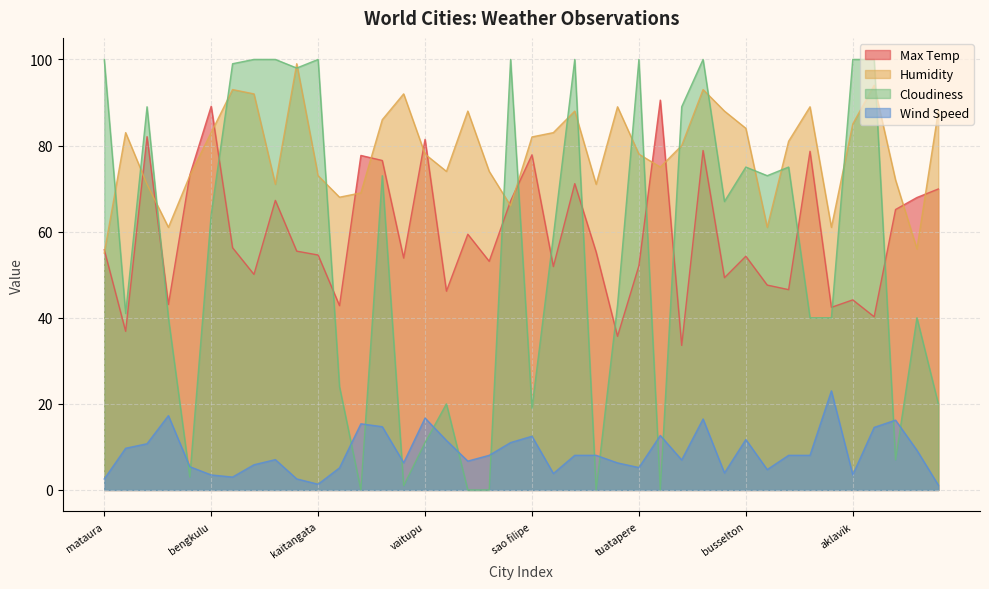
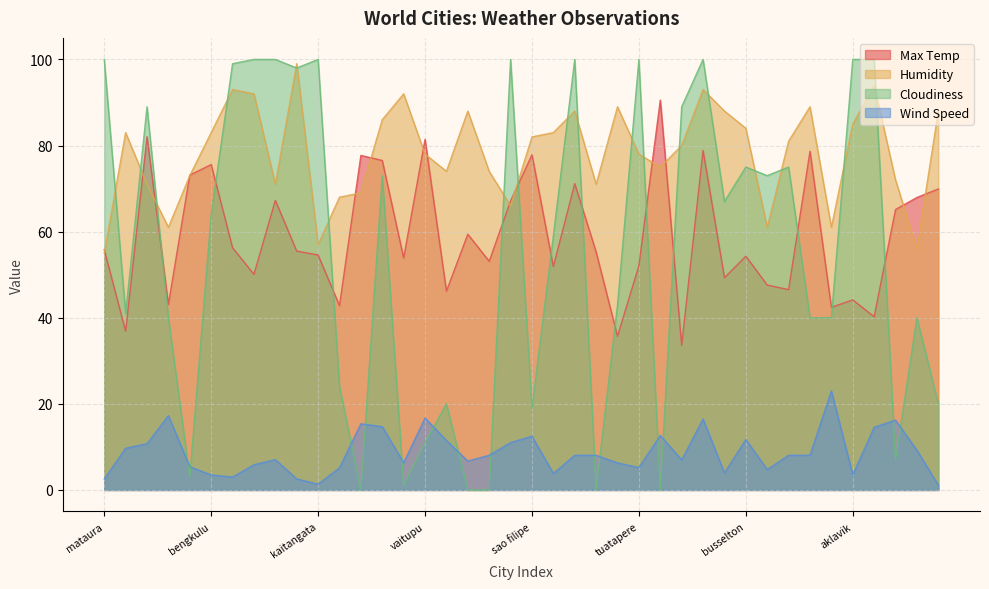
Max Temp, bengkulu: 89 -> 76
Humidity, kaitangata: 73 -> 57
